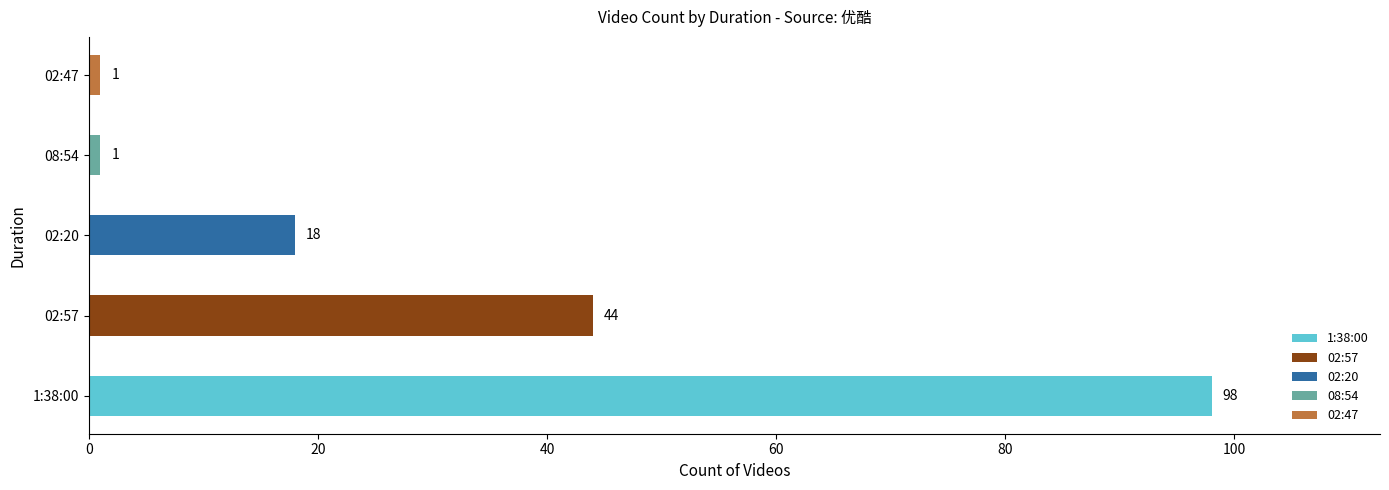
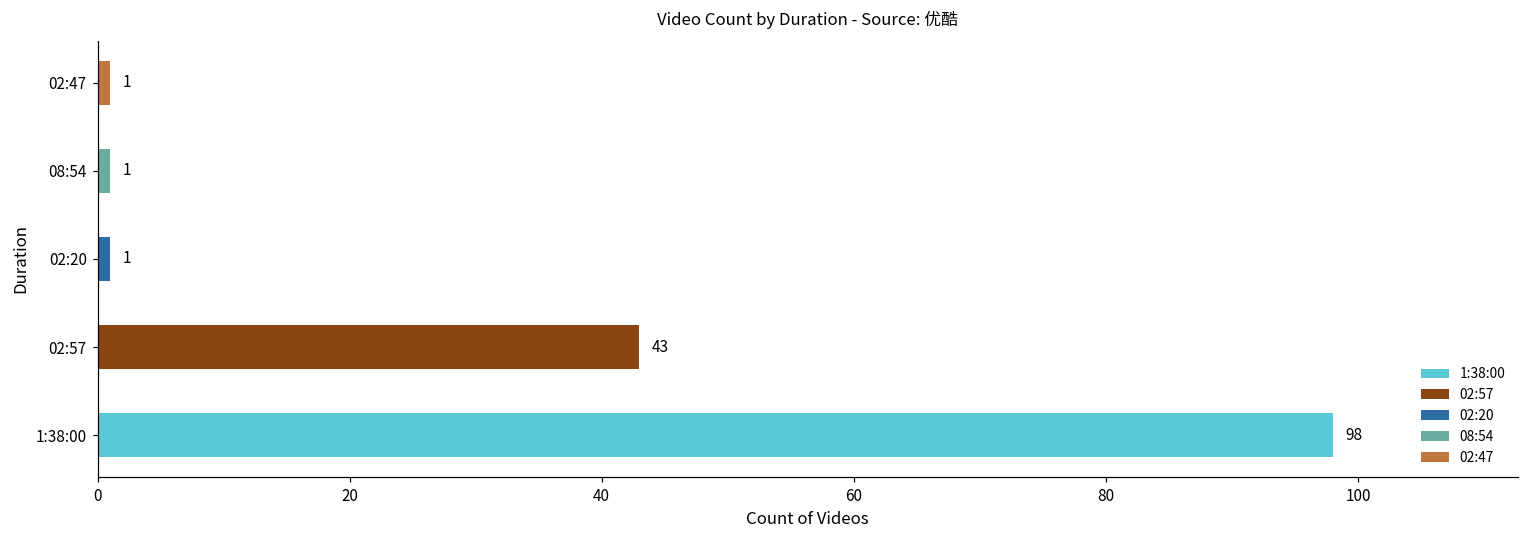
02:20, 02:20: 18 -> 1
02:57, 02:57: 44 -> 43
